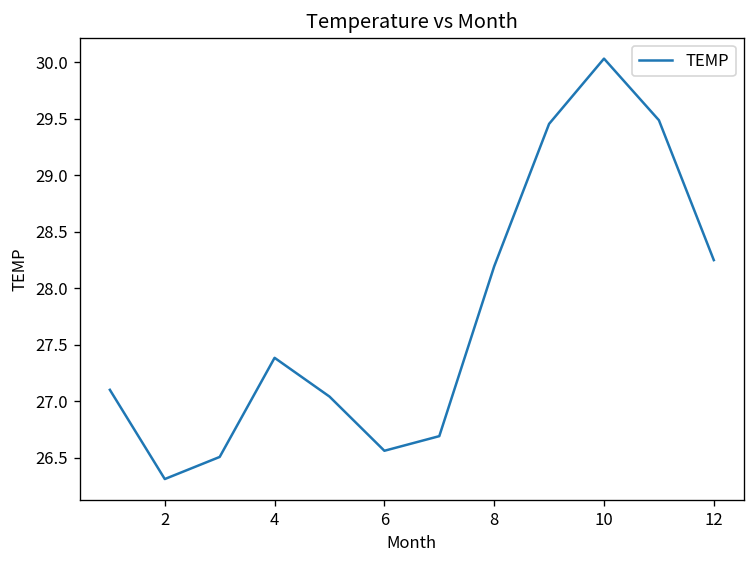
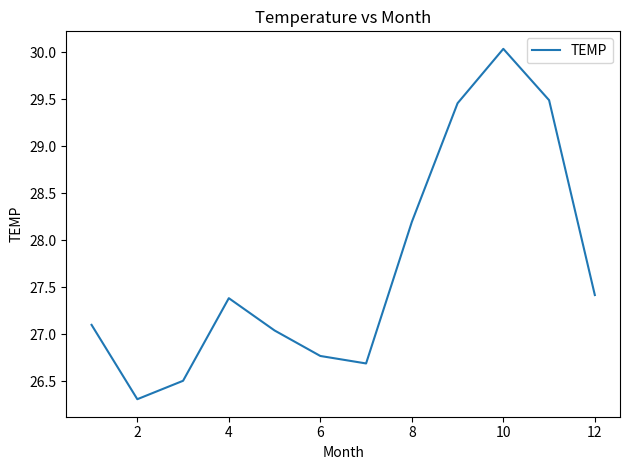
6: 26.6 -> 26.8
12: 28.2 -> 27.4
